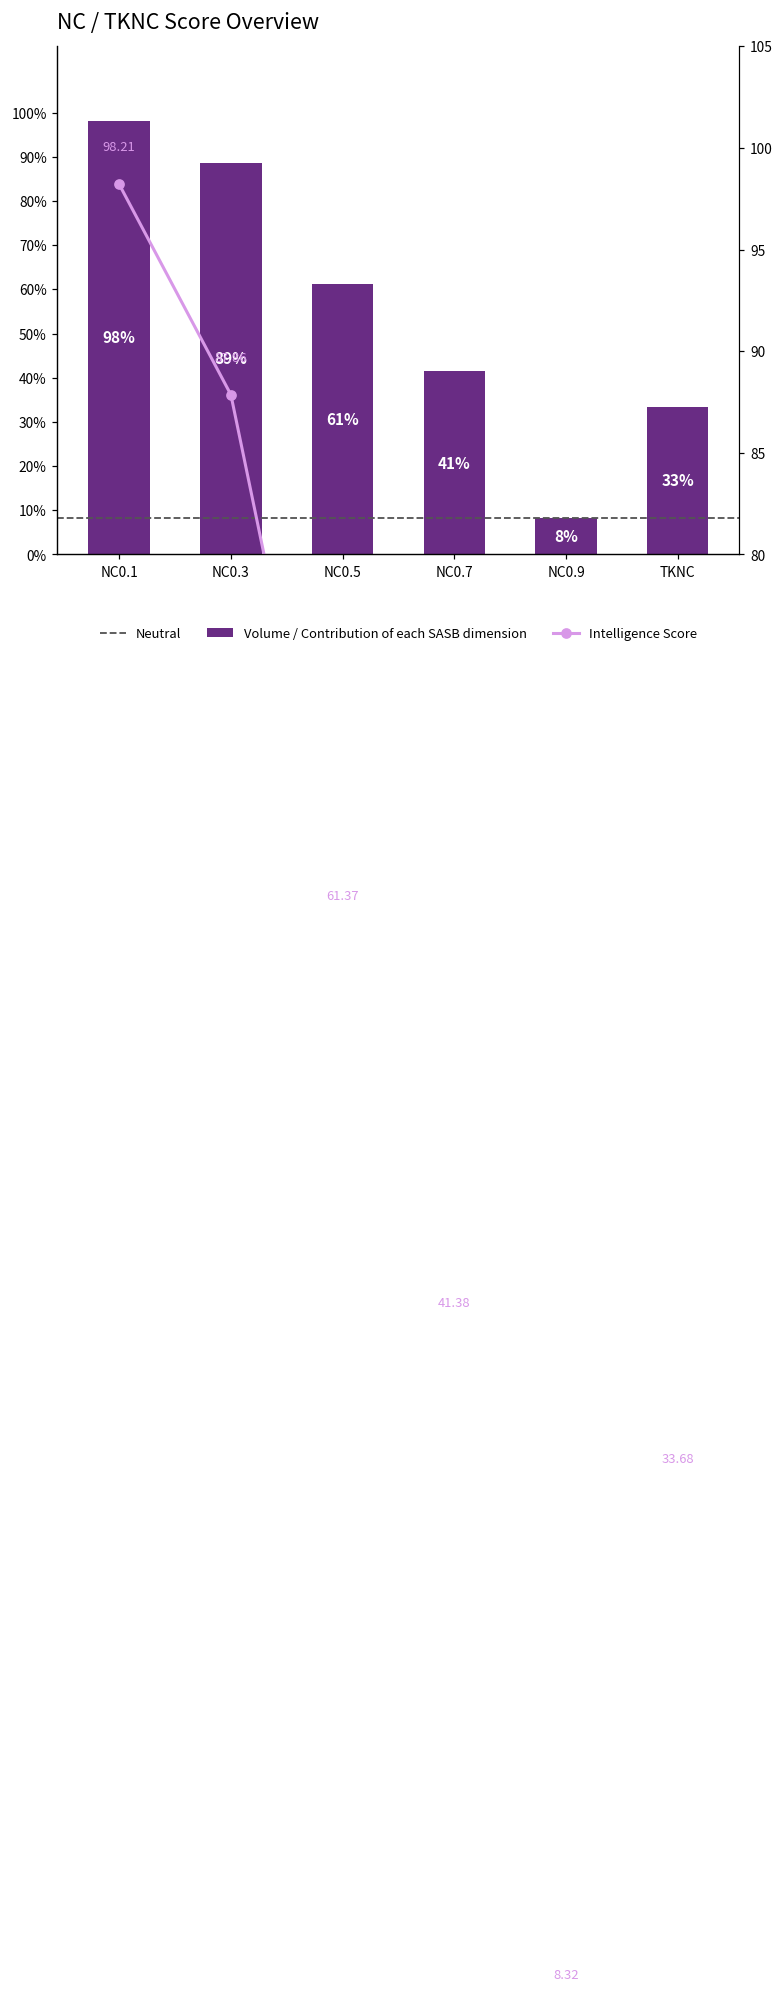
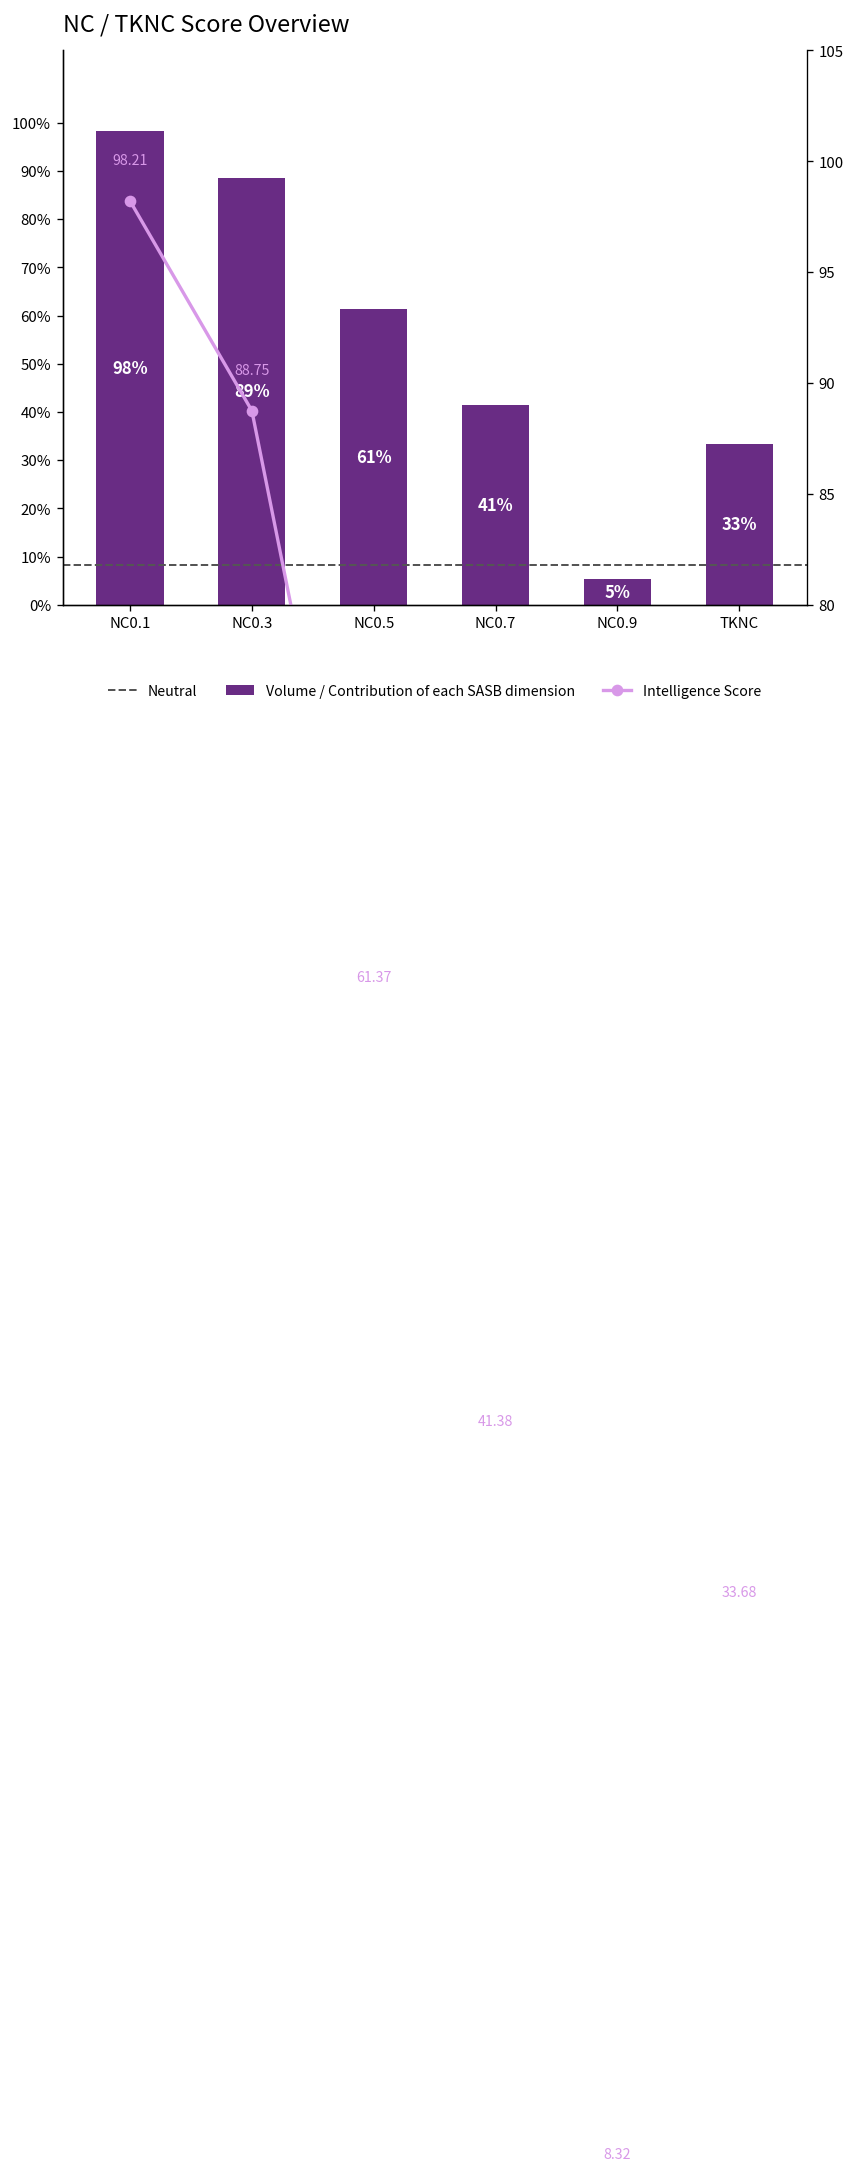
Volume / Contribution of each SASB dimension, NC0.9: 8% -> 5%
Intelligence Score, NC0.3: 87.86 -> 88.75
